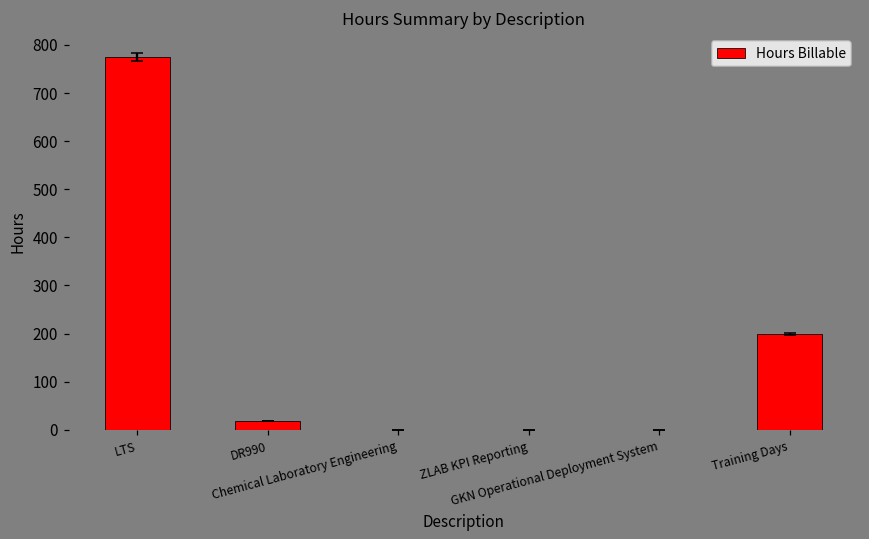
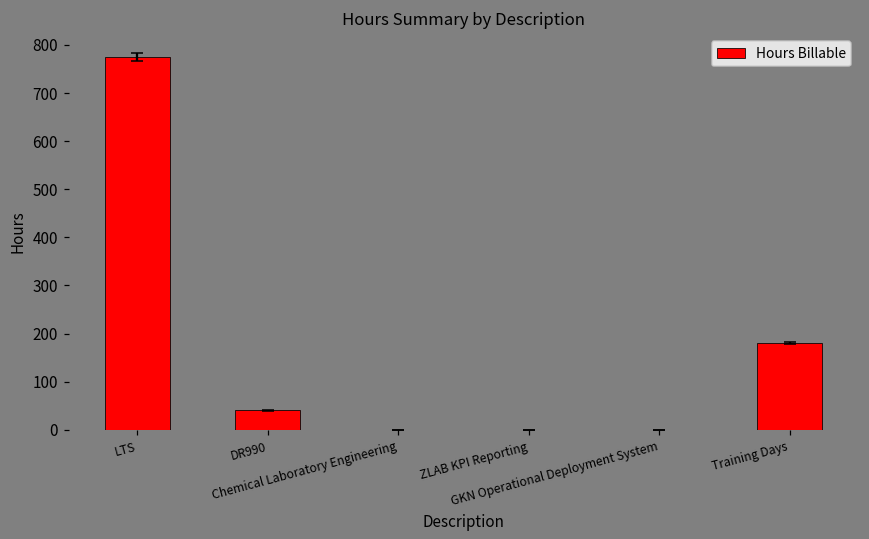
Hours Billable, DR990: 20 -> 40
Hours Billable, Training Days: 200 -> 180
